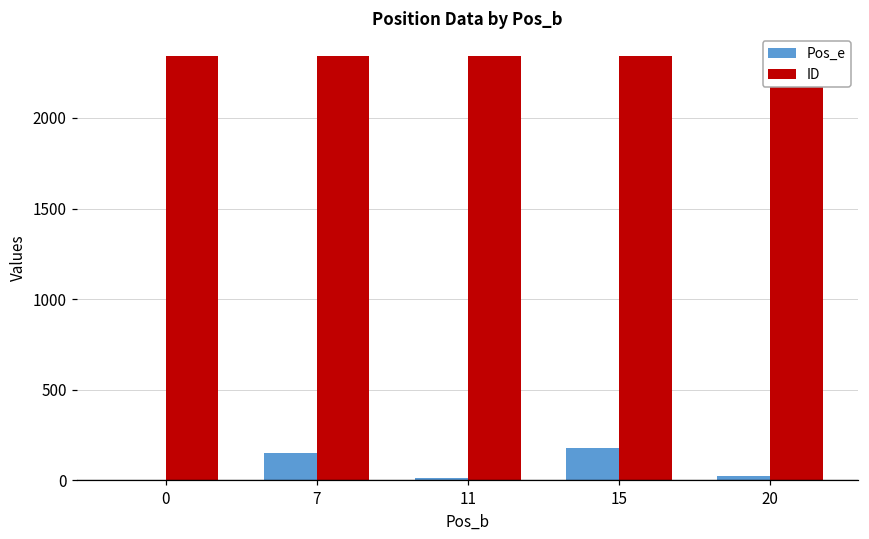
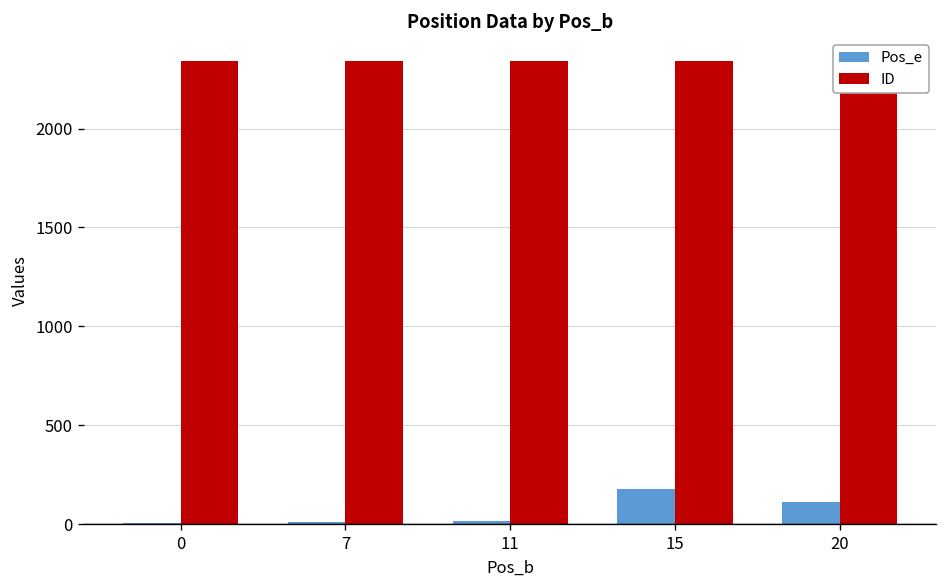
Pos_e, 7: 150 -> 10
Pos_e, 20: 30 -> 110
